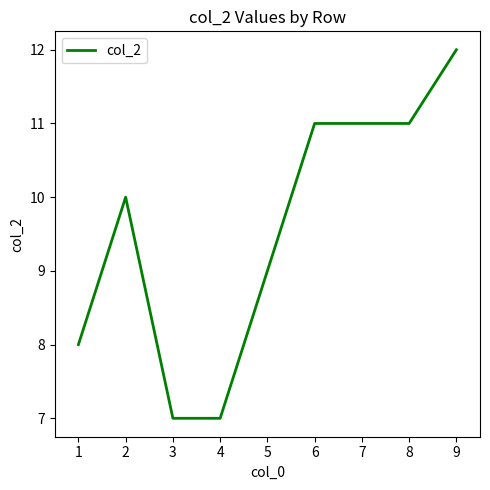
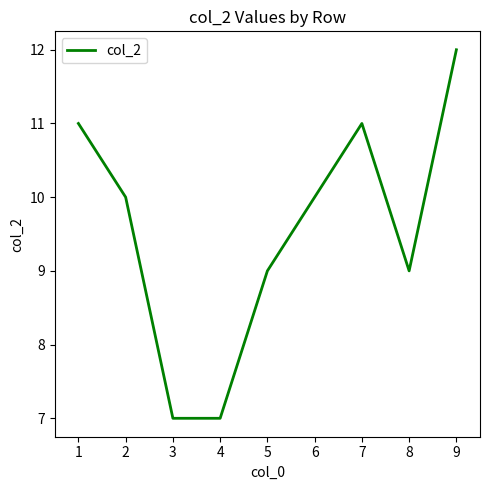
1: 8 -> 11
6: 11 -> 10
8: 11 -> 9
